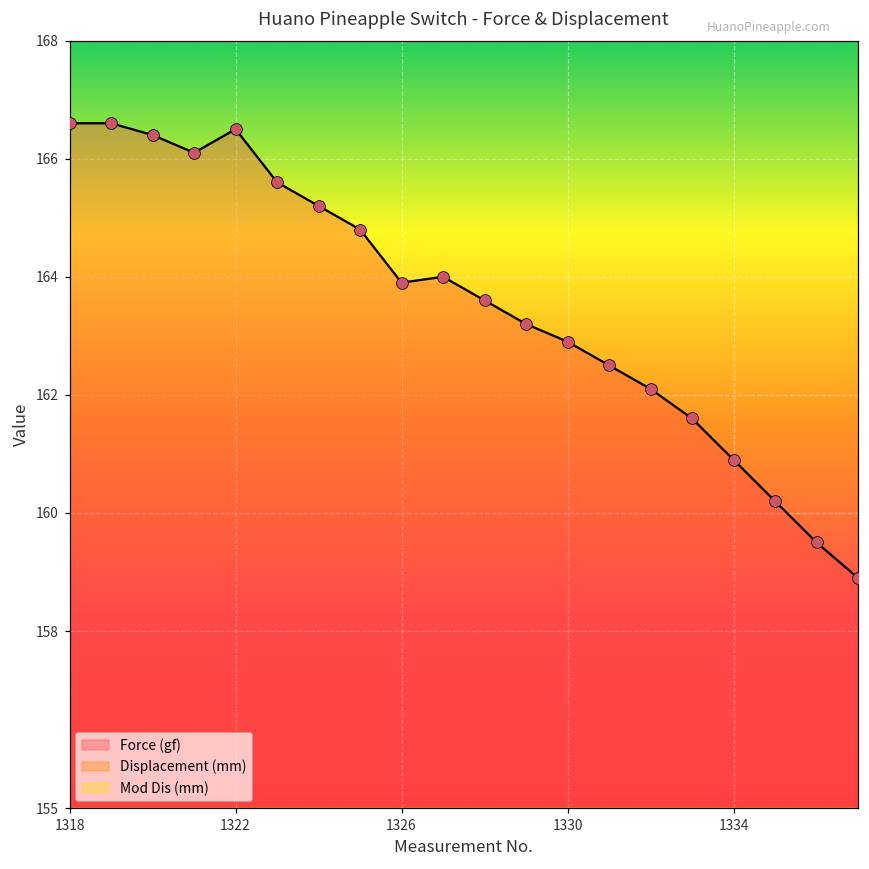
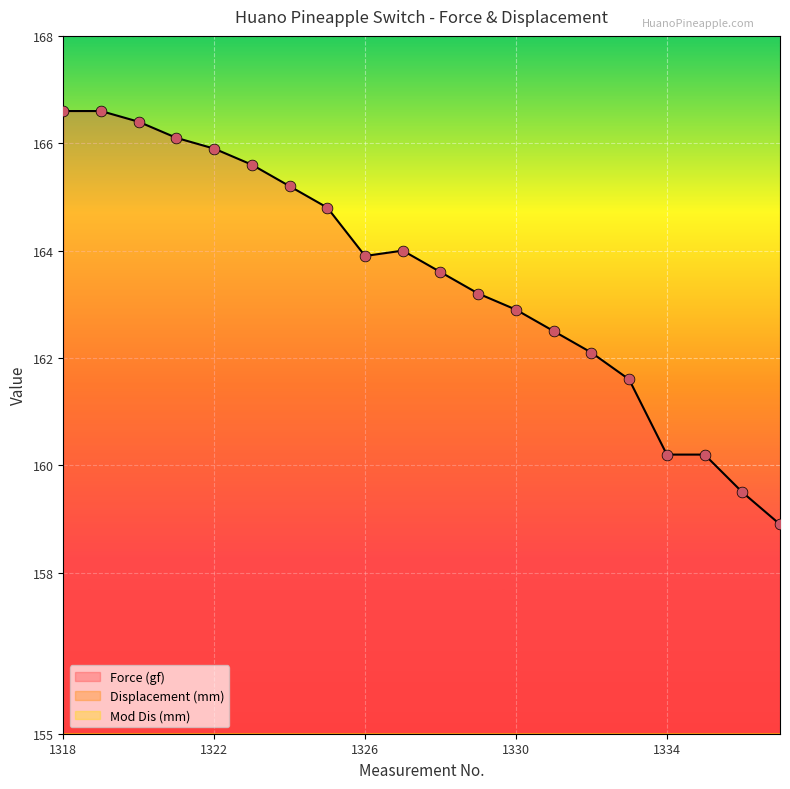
Force (gf), 1322: 166.5 -> 165.9
Force (gf), 1334: 160.9 -> 160.2
